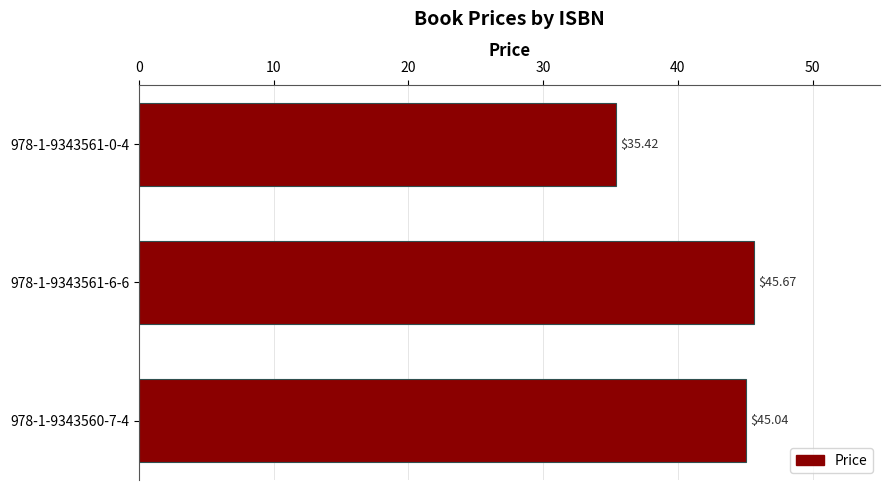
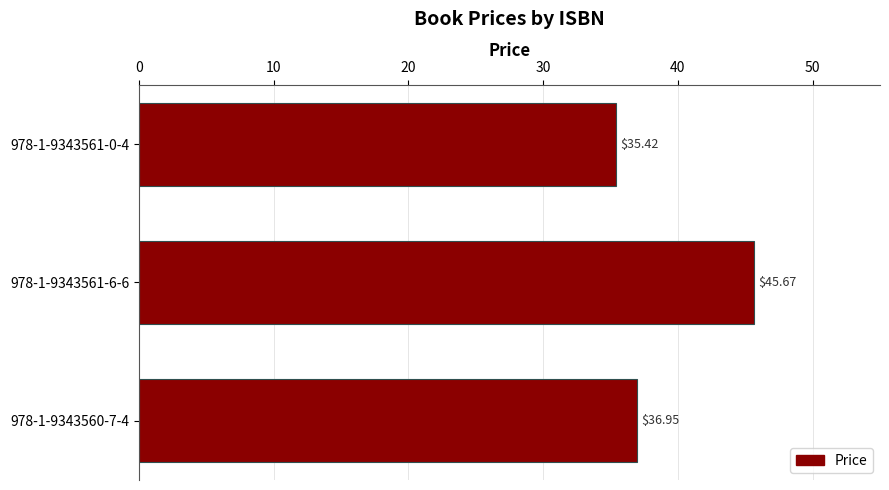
978-1-9343560-7-4: $45.04 -> $36.95
